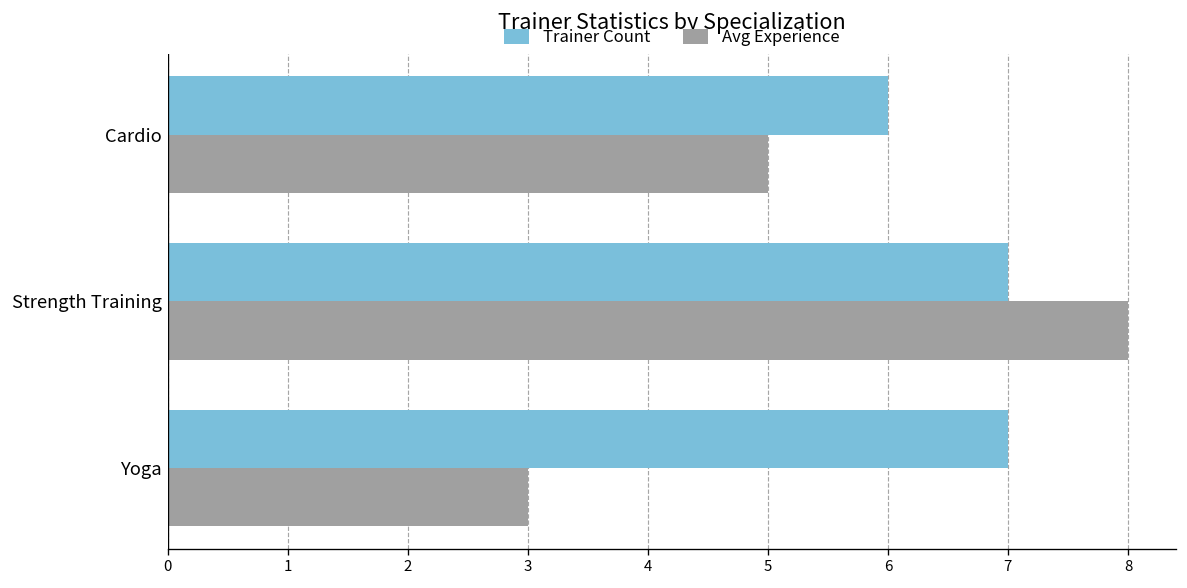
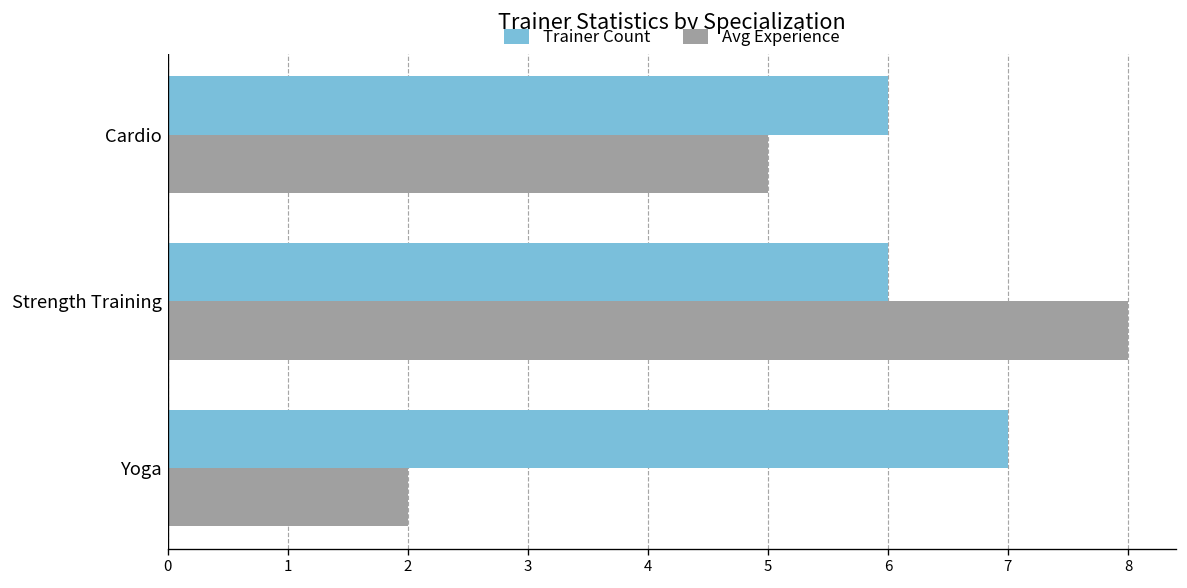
Trainer Count, Strength Training: 7 -> 6
Avg Experience, Yoga: 3 -> 2
